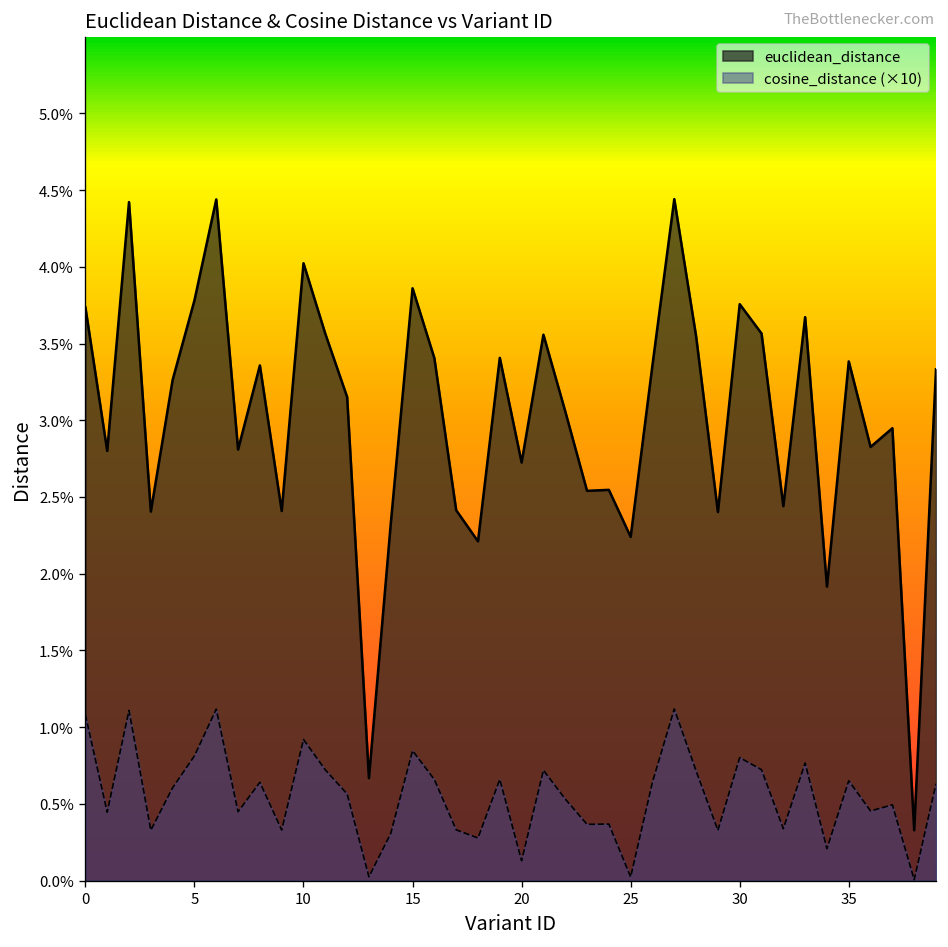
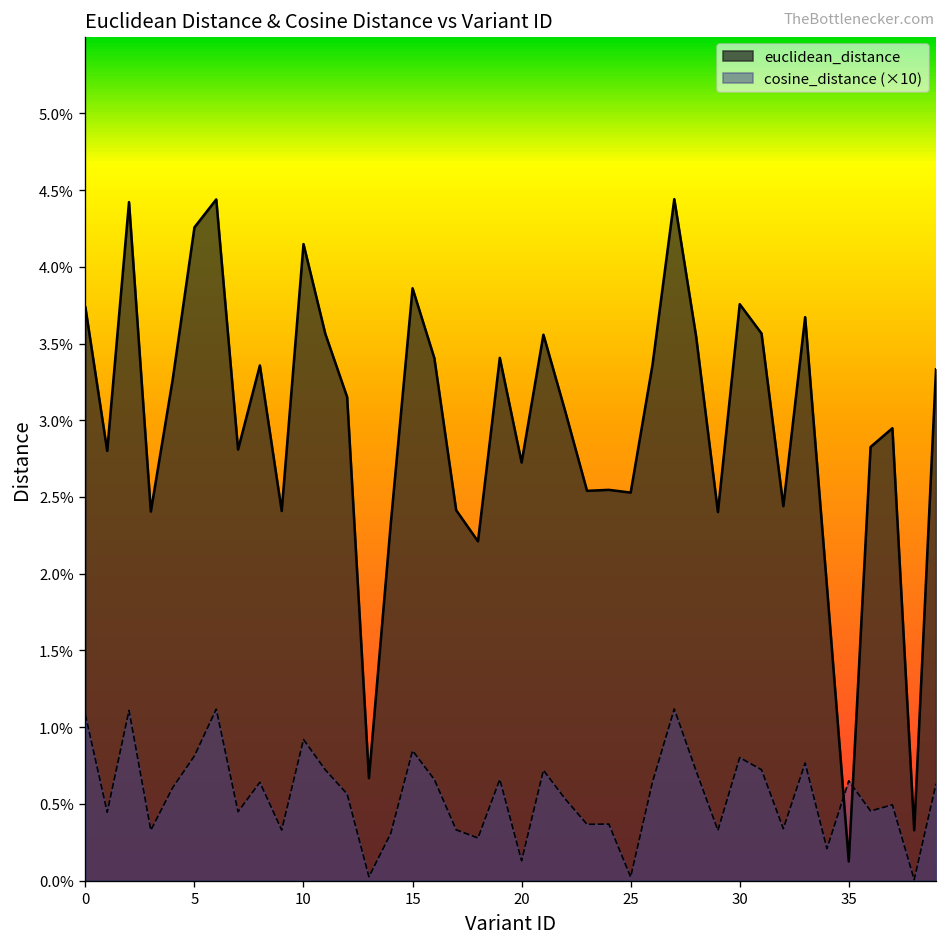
euclidean_distance, 5: 3.78% -> 4.26%
euclidean_distance, 10: 4.02% -> 4.15%
euclidean_distance, 25: 2.24% -> 2.53%
euclidean_distance, 35: 3.38% -> 0.12%
